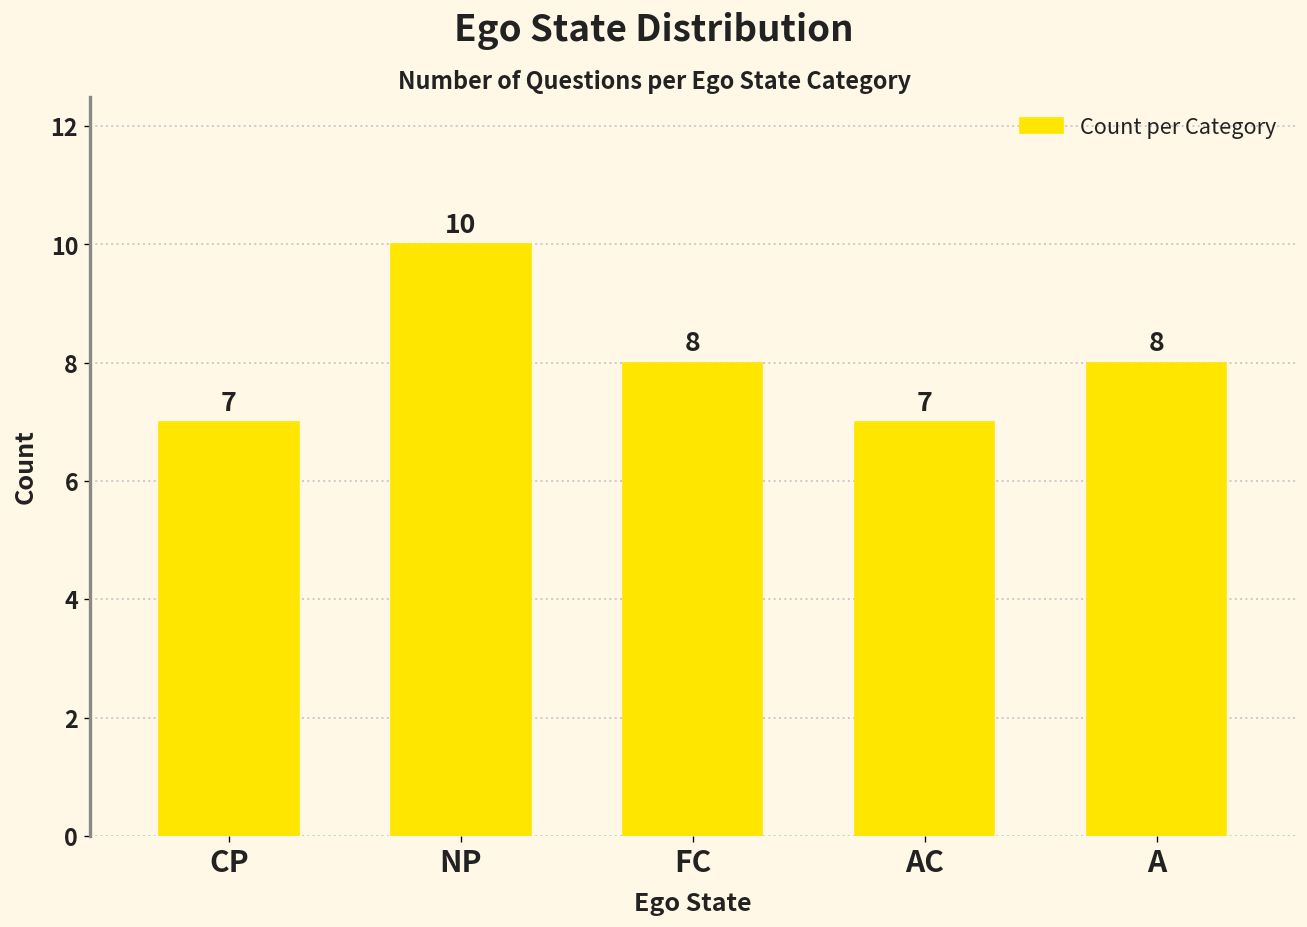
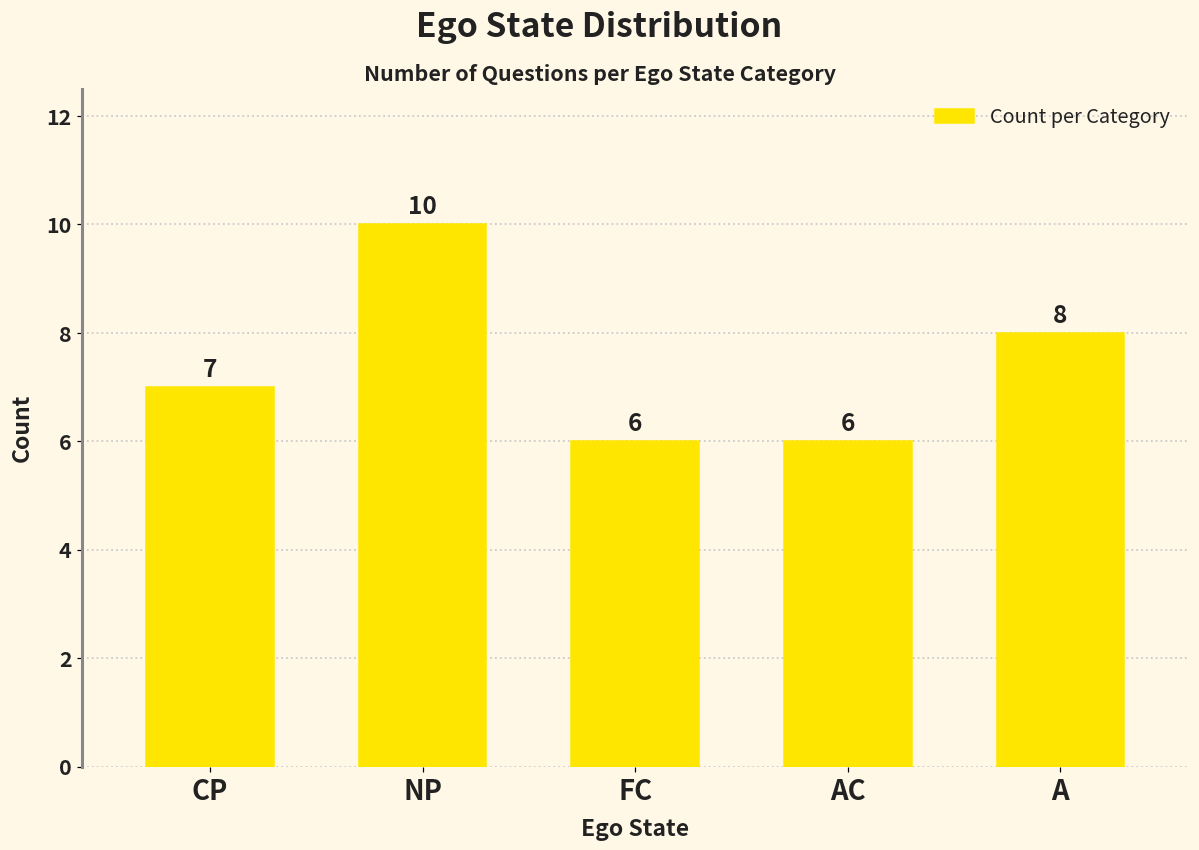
FC: 8 -> 6
AC: 7 -> 6
